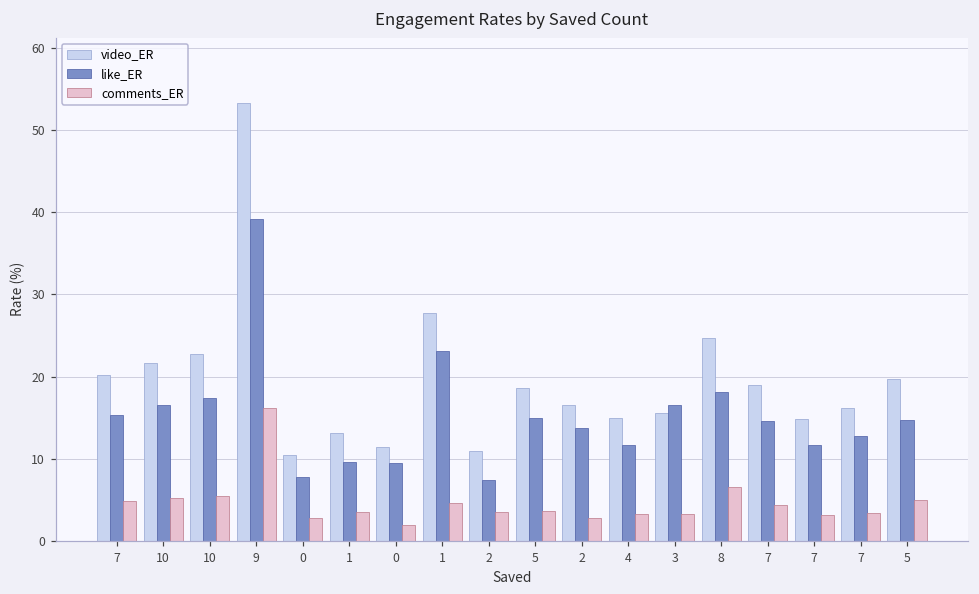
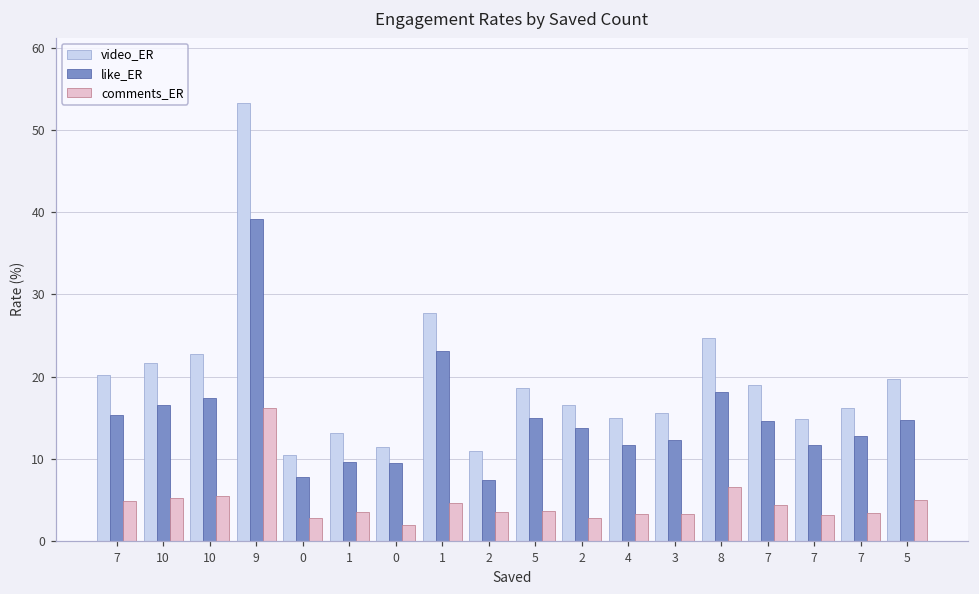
like_ER, 3: 17 -> 12
